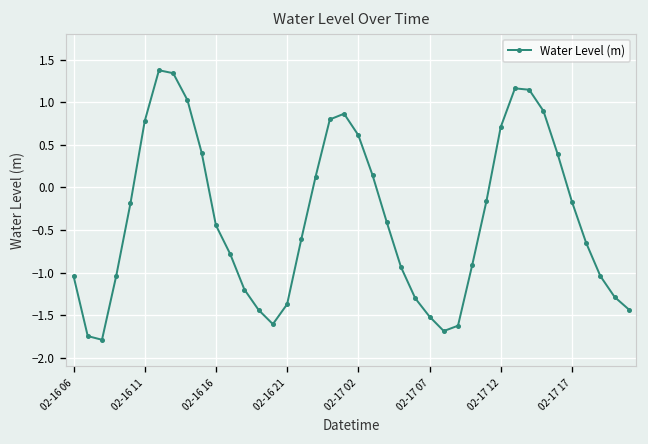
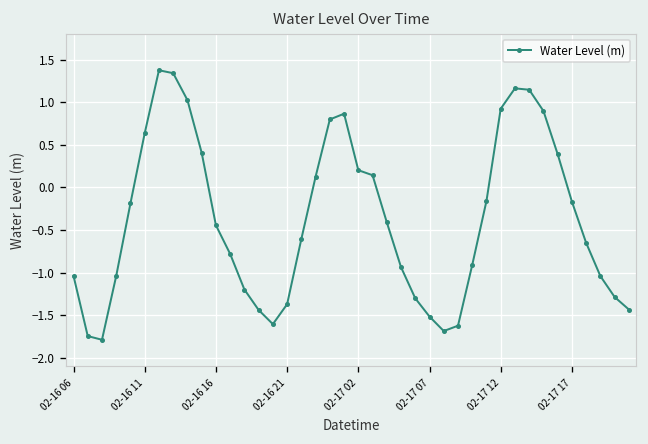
02-16 11: 0.8 -> 0.6
02-17 02: 0.6 -> 0.2
02-17 12: 0.7 -> 0.9
